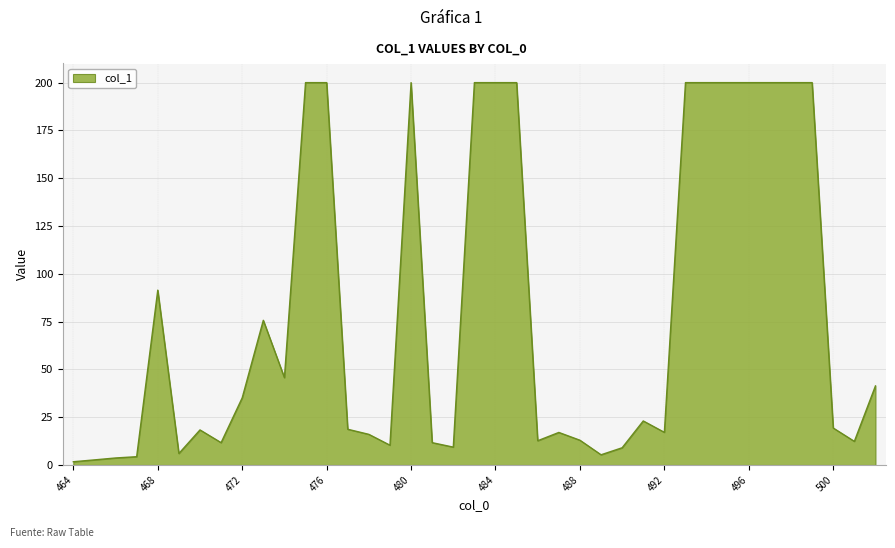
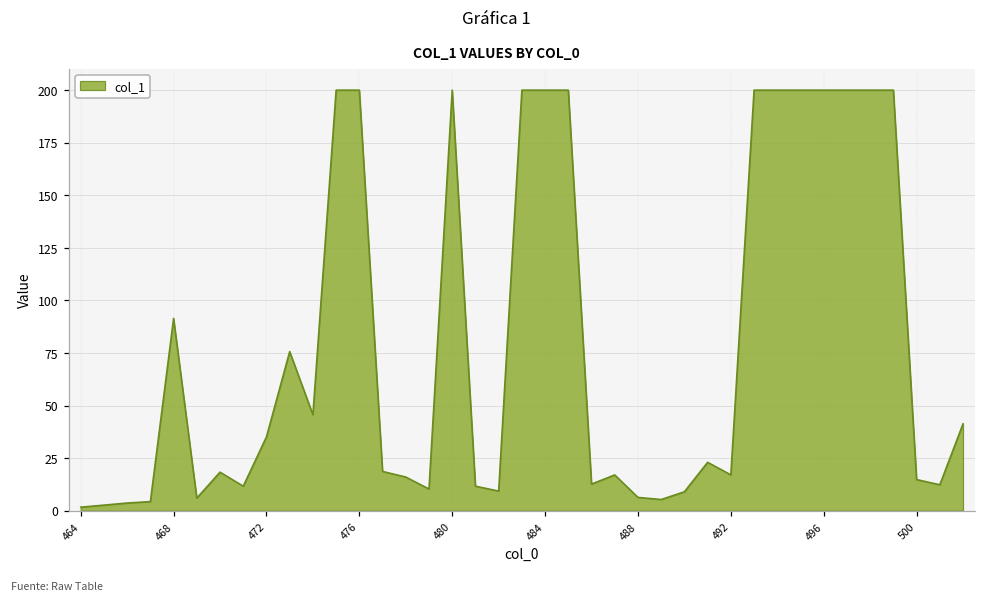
488: 13 -> 6
500: 19 -> 15
